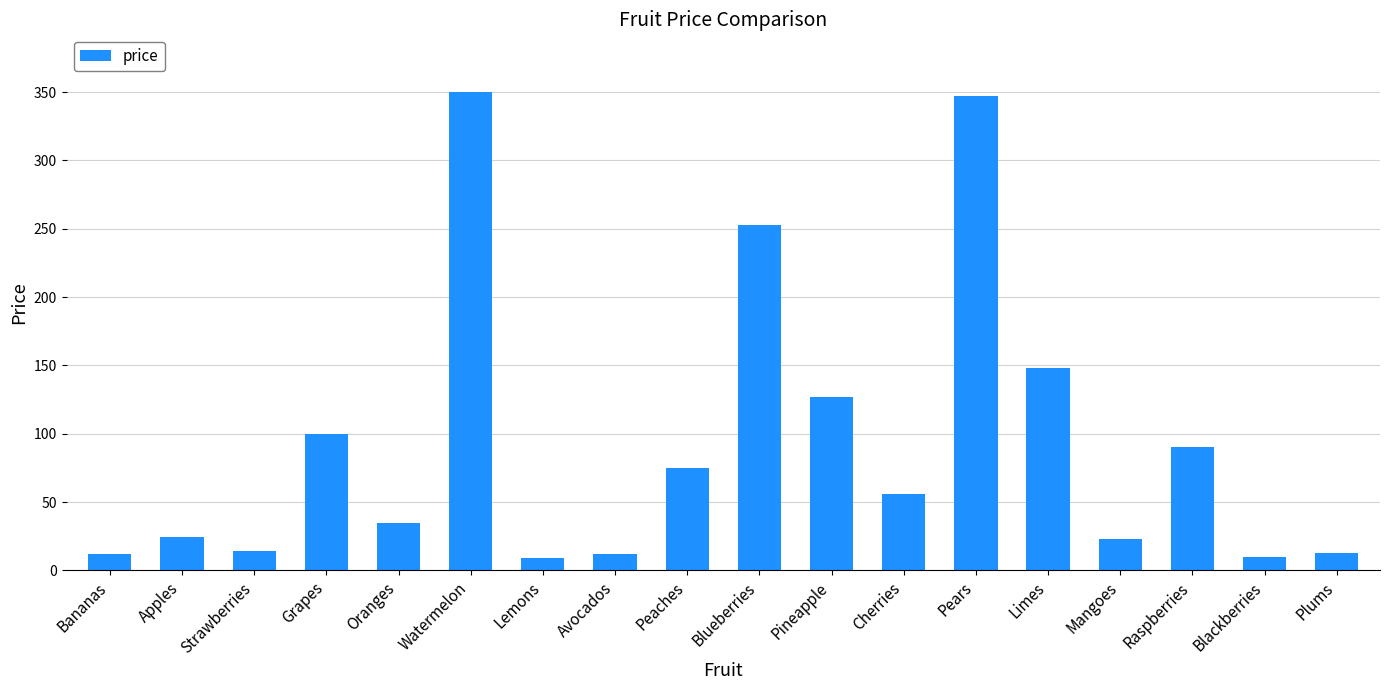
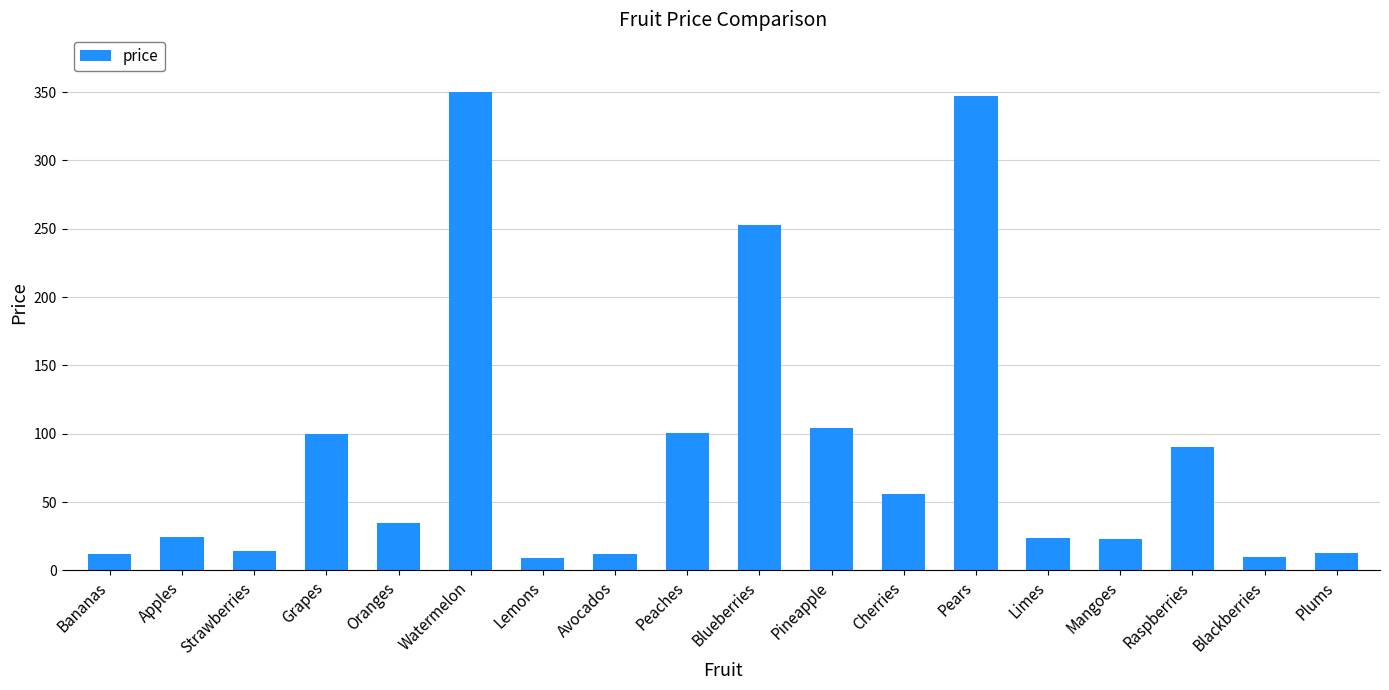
Peaches: 75 -> 101
Pineapple: 127 -> 104
Limes: 148 -> 24
